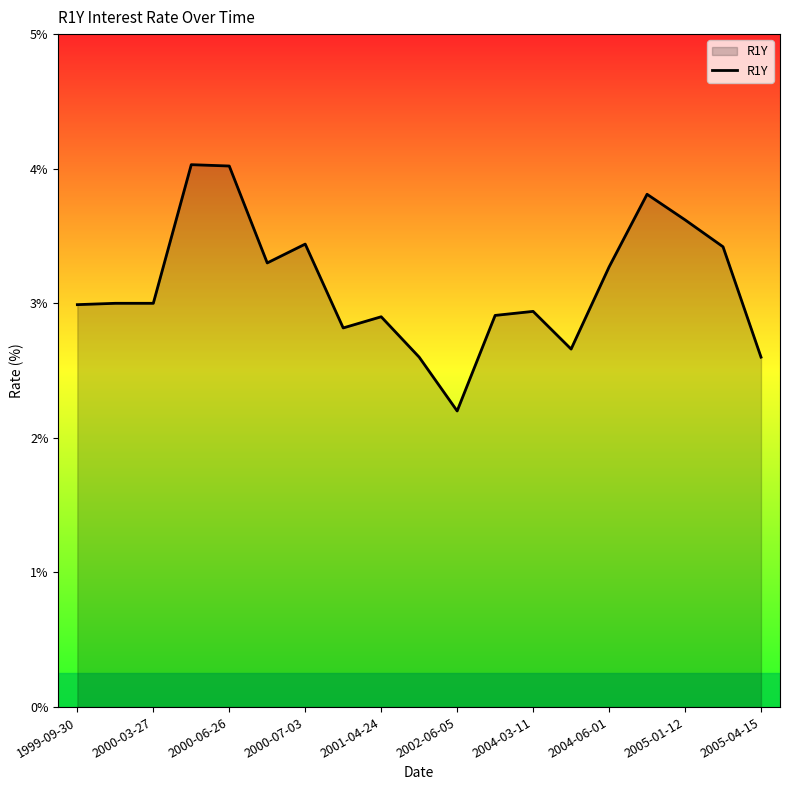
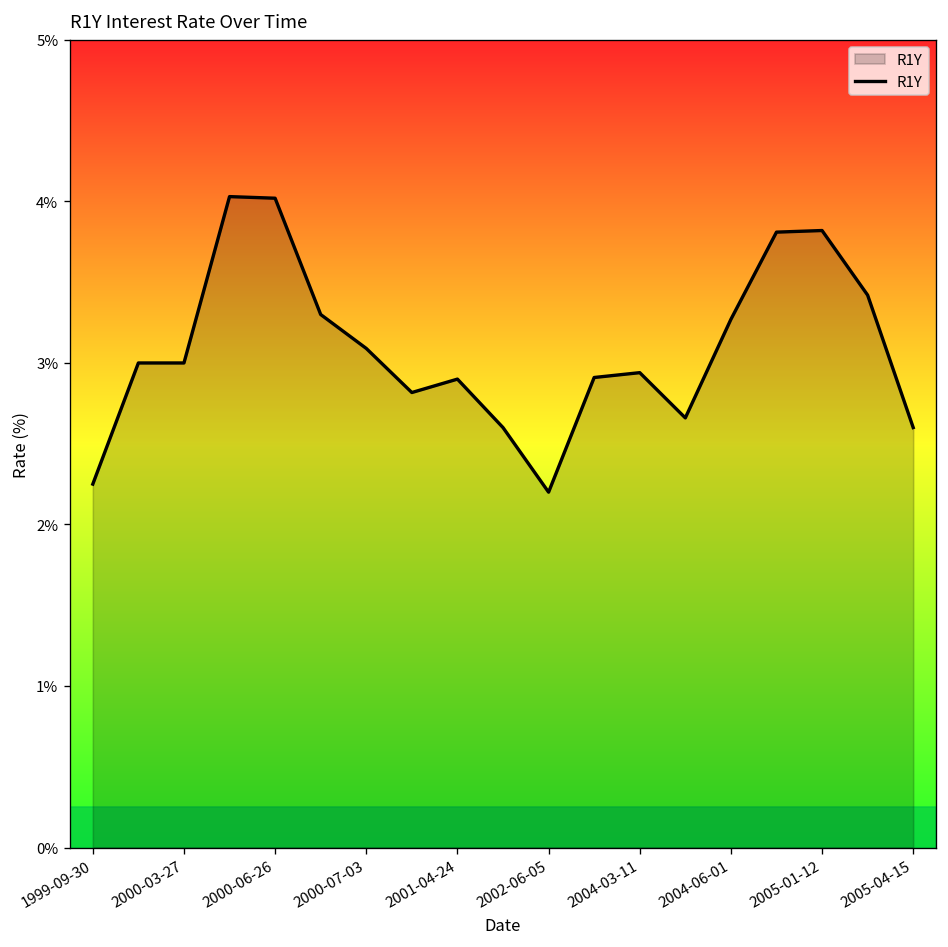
1999-09-30: 2.99% -> 2.25%
2000-07-03: 3.44% -> 3.09%
2005-01-12: 3.62% -> 3.82%
